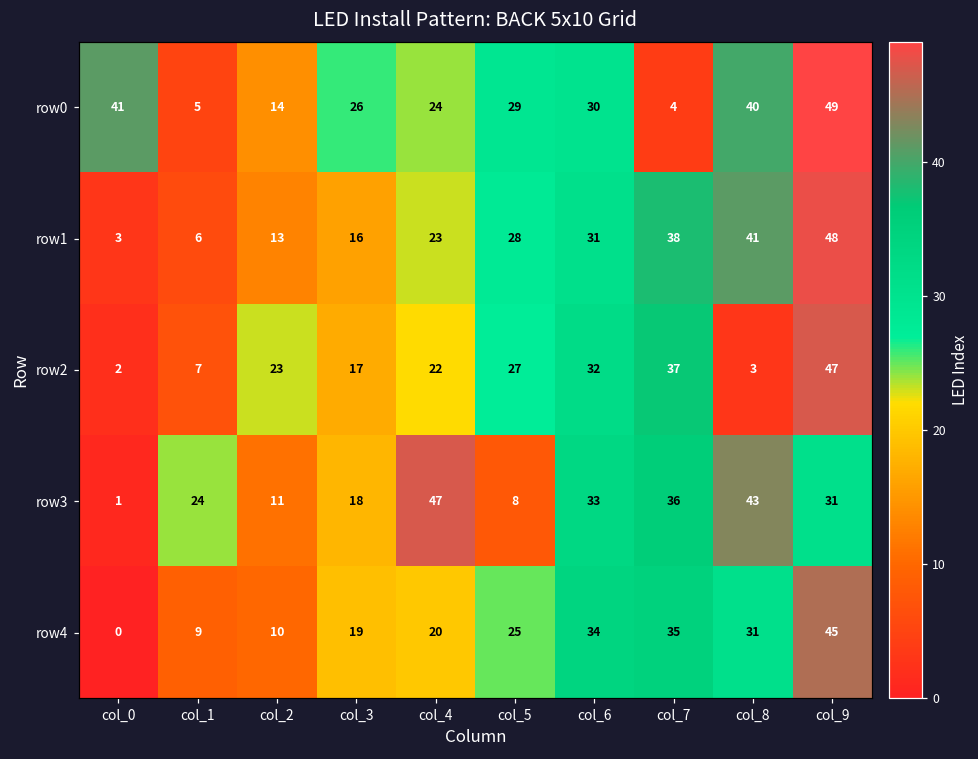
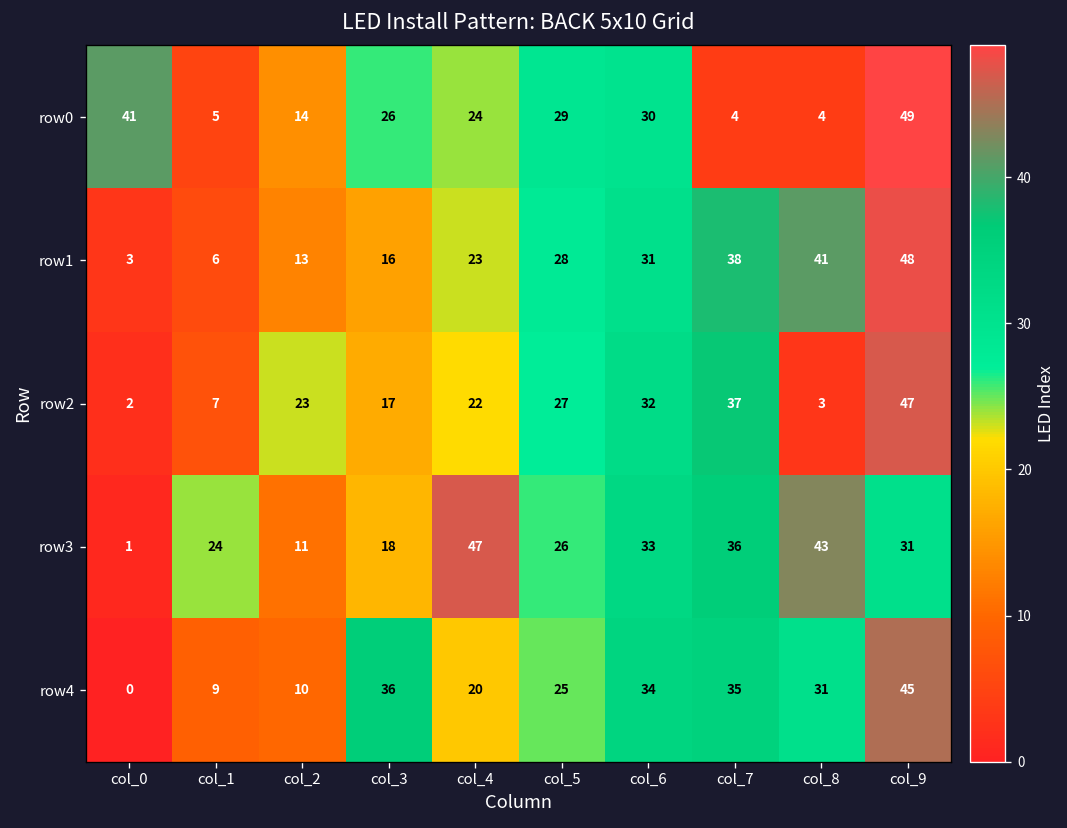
row0, col_8: 40 -> 4
row3, col_5: 8 -> 26
row4, col_3: 19 -> 36
